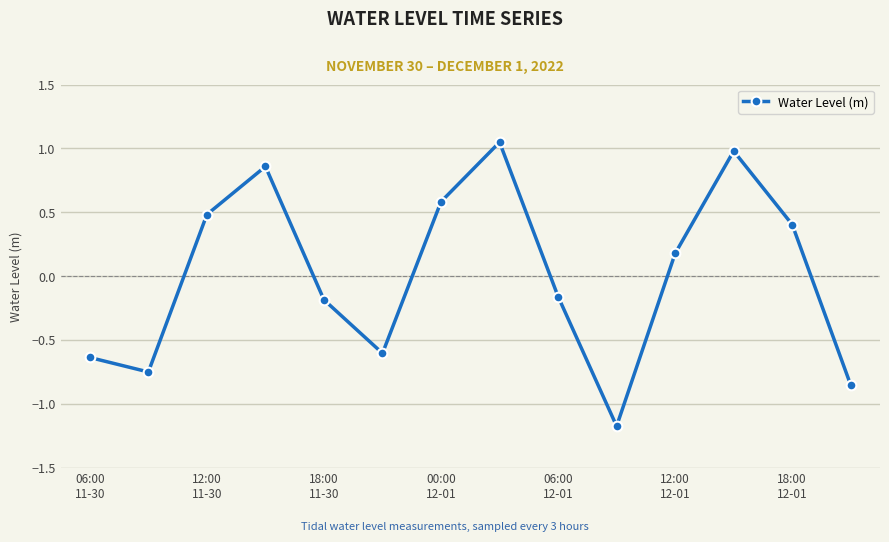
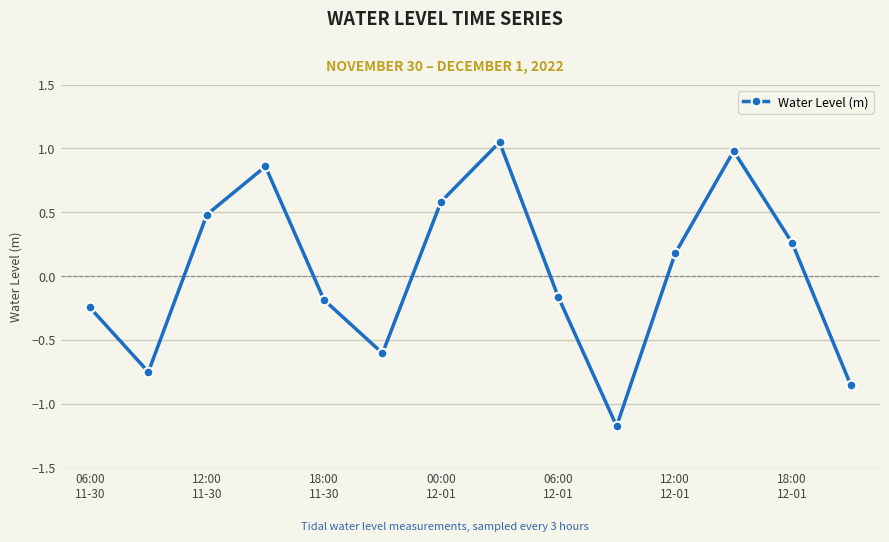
06:00 11-30: -0.64 -> -0.25
18:00 12-01: 0.40 -> 0.26
